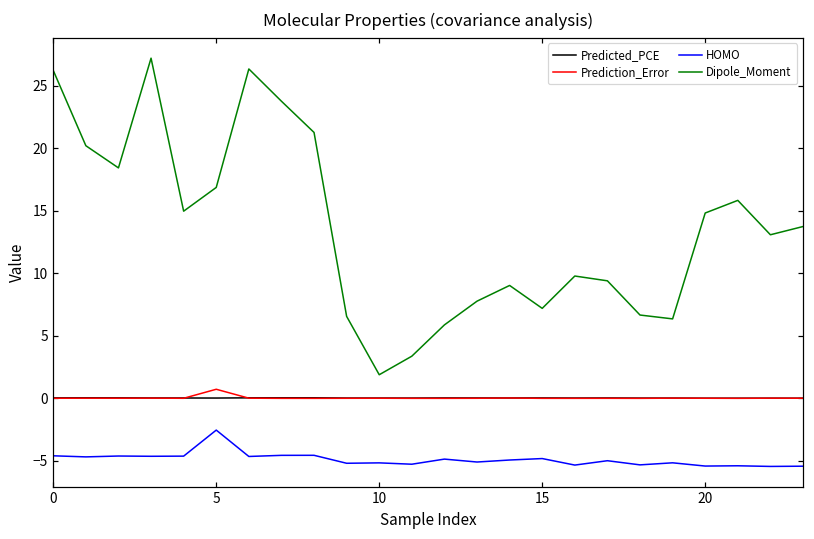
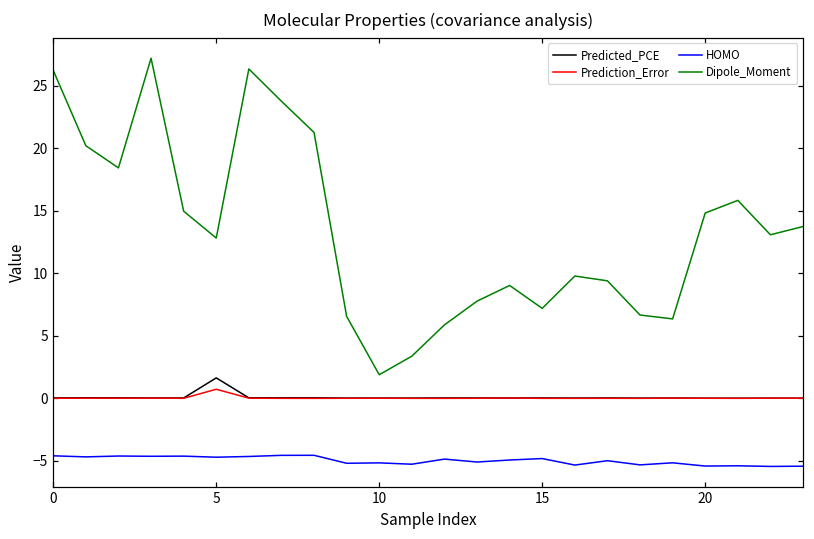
Predicted_PCE, 5: 0.0 -> 1.6
HOMO, 5: -2.5 -> -4.7
Dipole_Moment, 5: 16.9 -> 12.8
